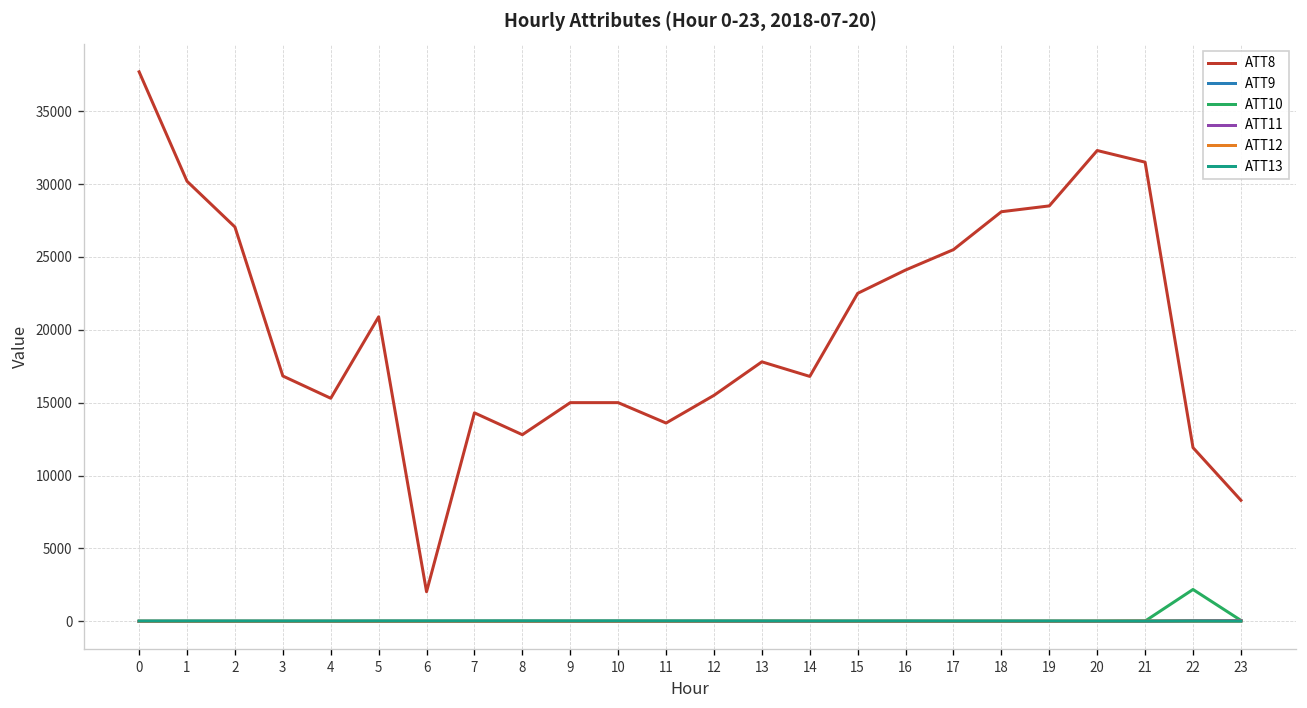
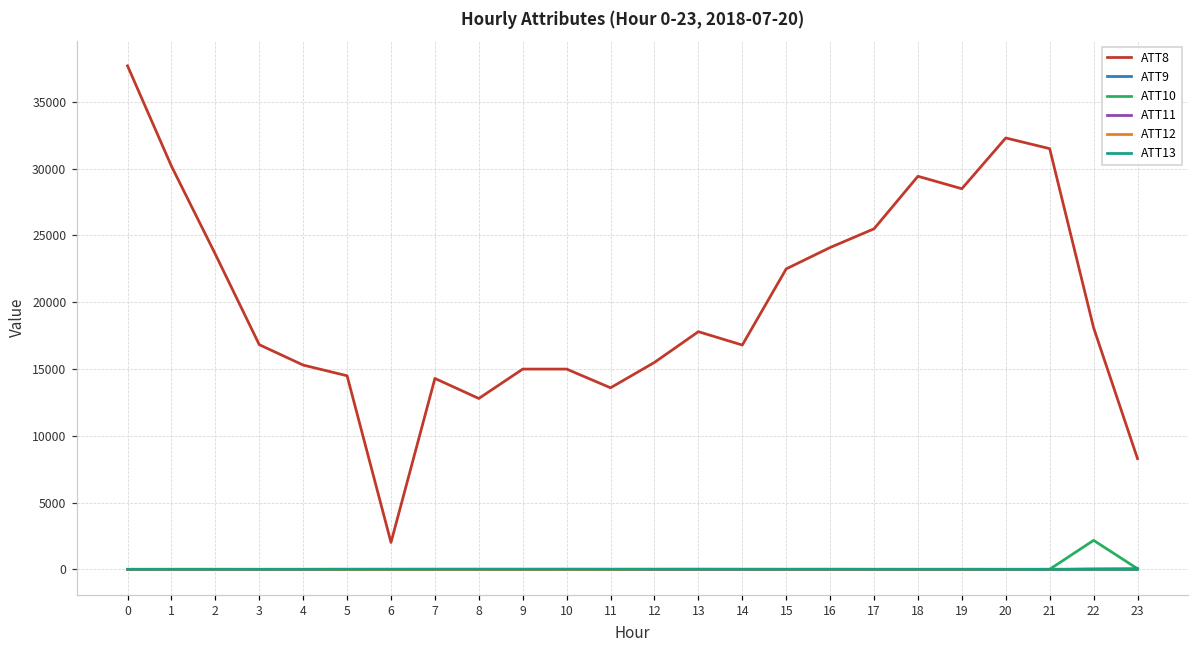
ATT8, 2: 27100 -> 23600
ATT8, 5: 20900 -> 14500
ATT8, 18: 28100 -> 29400
ATT8, 22: 11900 -> 18100
